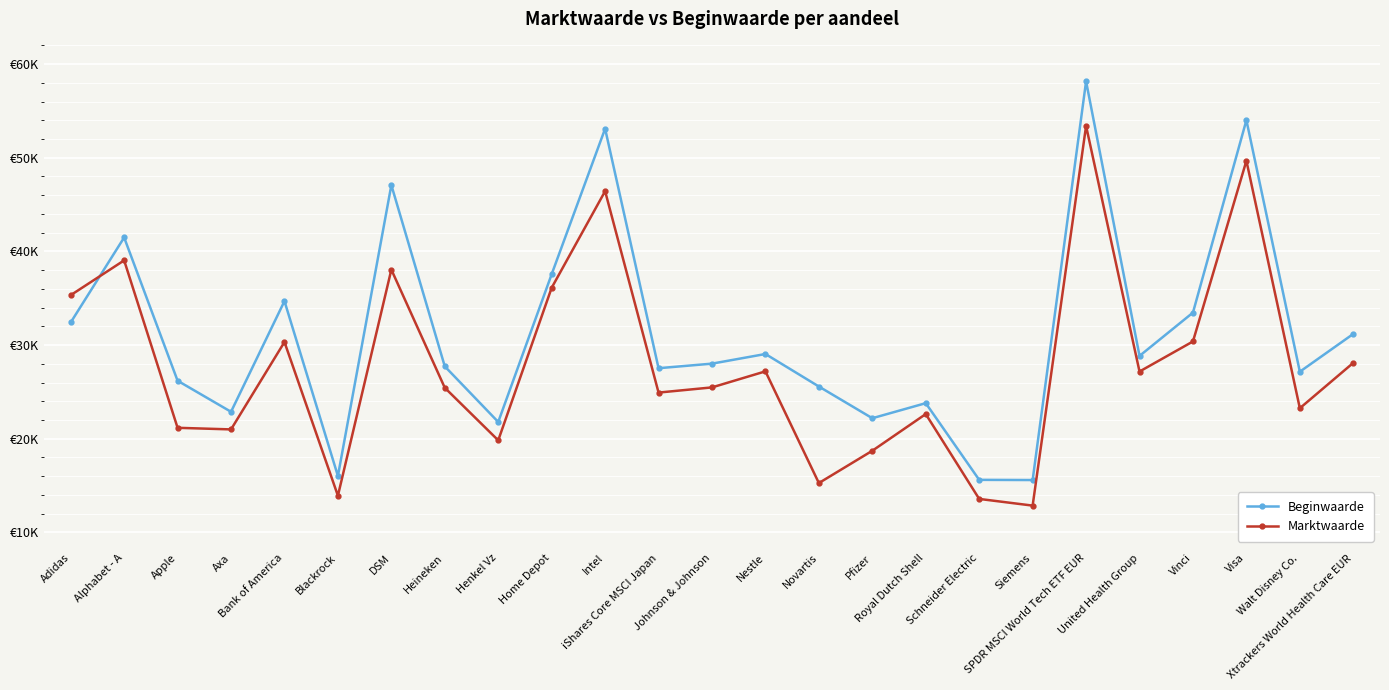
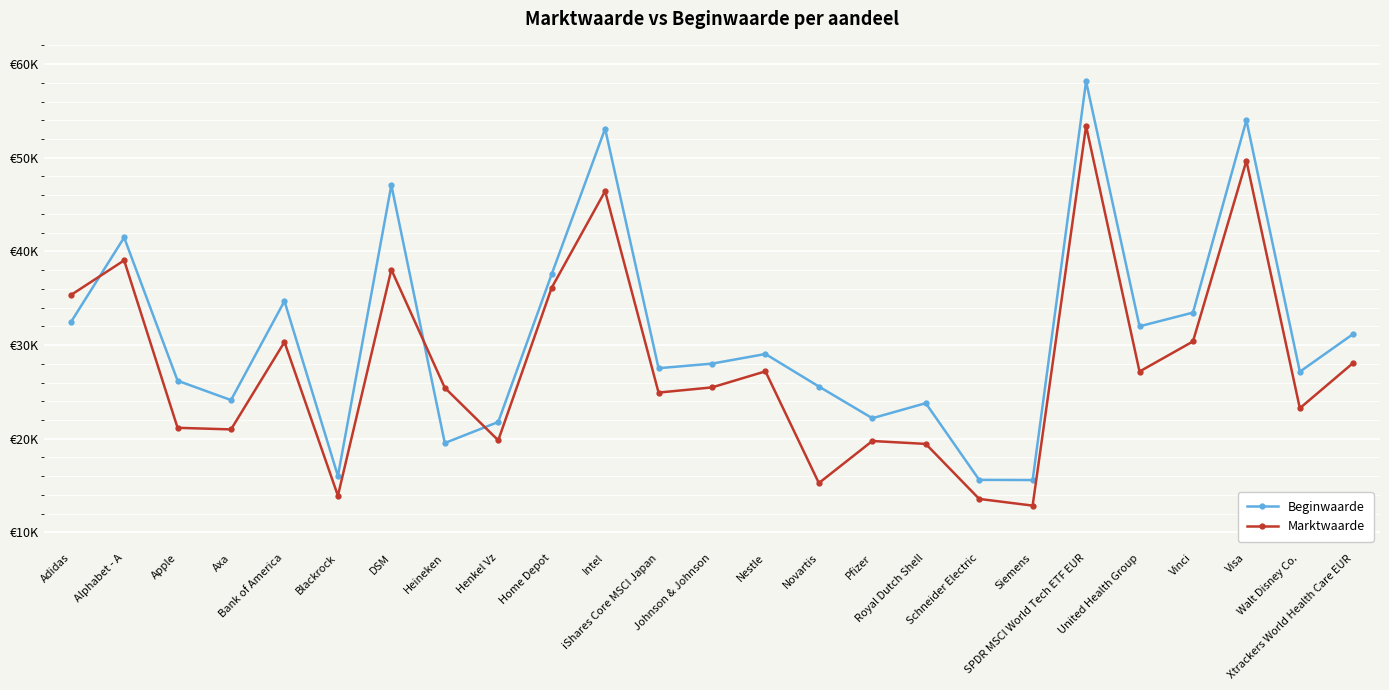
Beginwaarde, Axa: €23000 -> €24000
Beginwaarde, Heineken: €28000 -> €20000
Marktwaarde, Pfizer: €19000 -> €20000
Marktwaarde, Royal Dutch Shell: €23000 -> €19000
Beginwaarde, United Health Group: €29000 -> €32000
